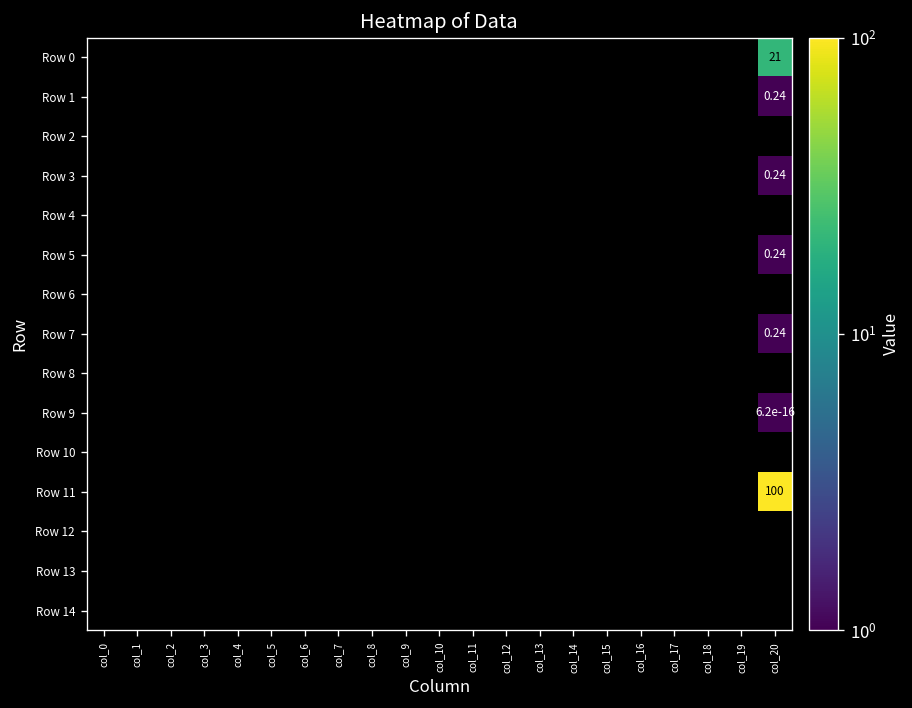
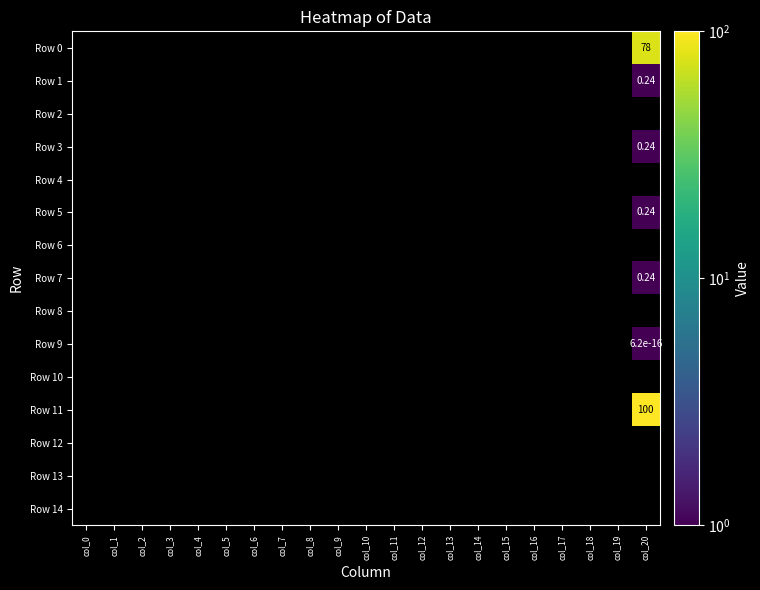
Row 0, col_20: 21 -> 78
